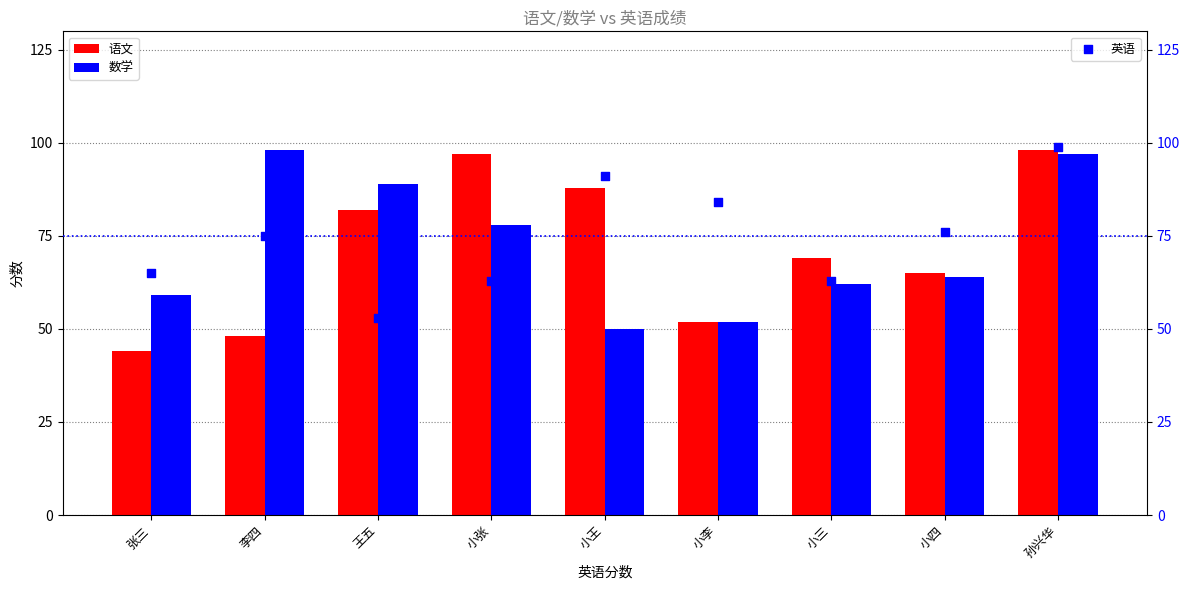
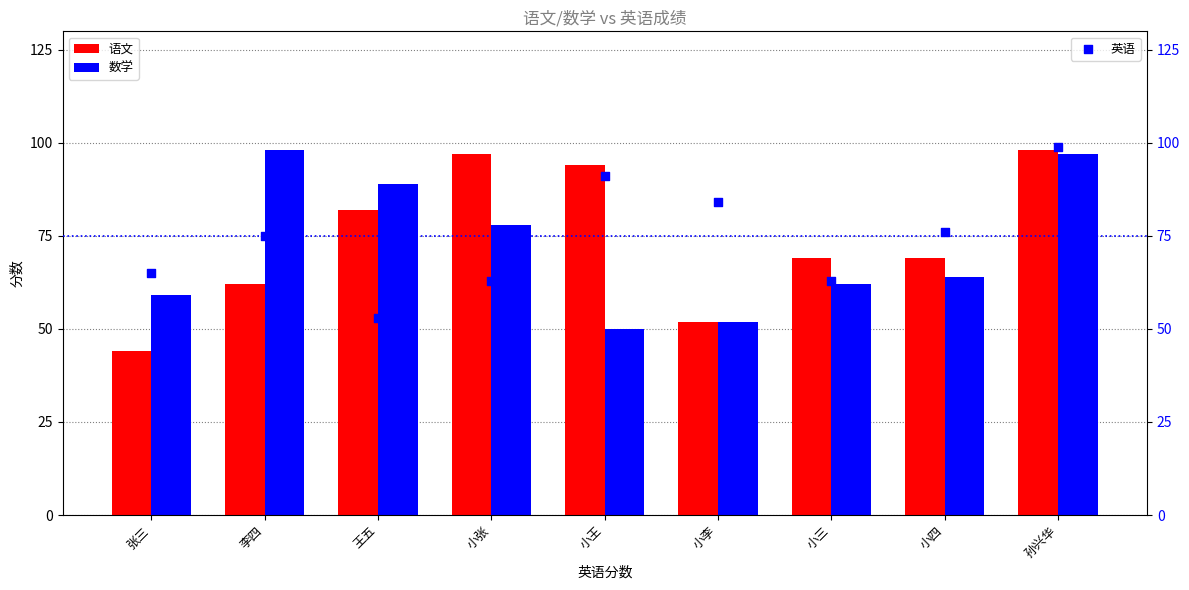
语文, 李四: 48 -> 62
语文, 小王: 88 -> 94
语文, 小四: 65 -> 69
